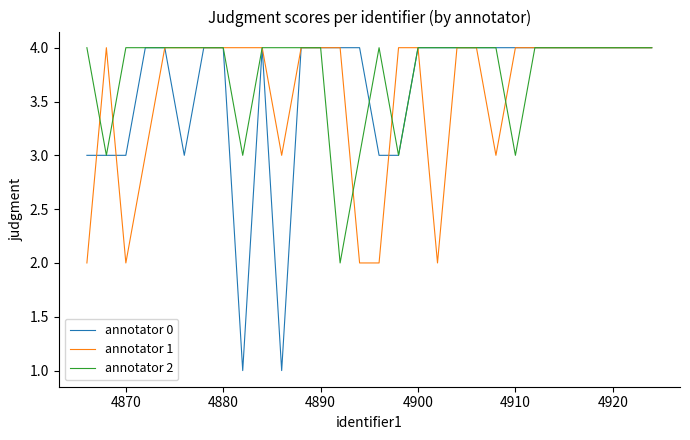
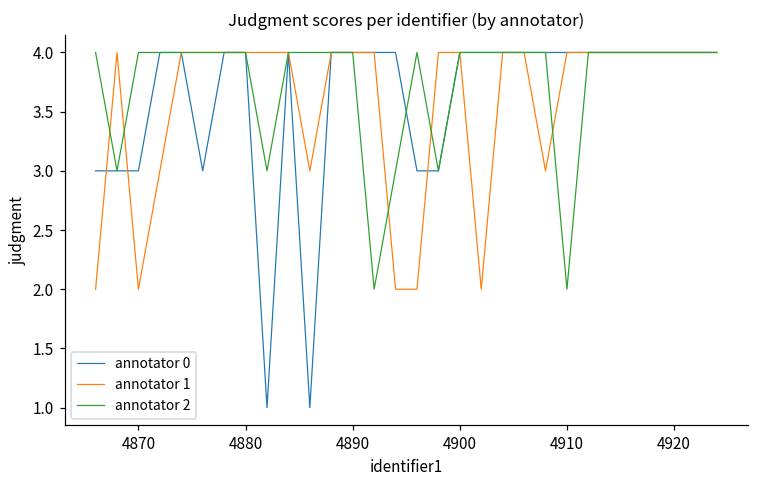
annotator 2, 4910: 3 -> 2
